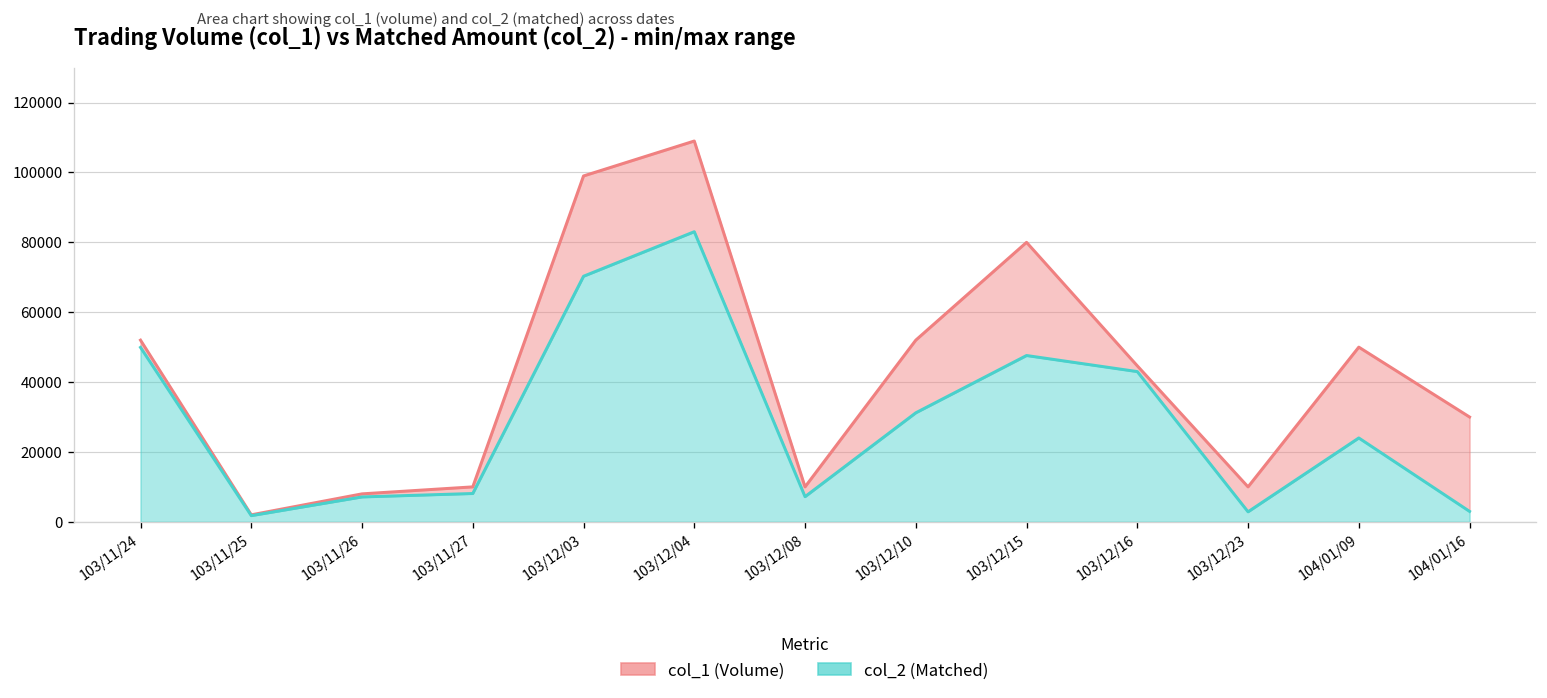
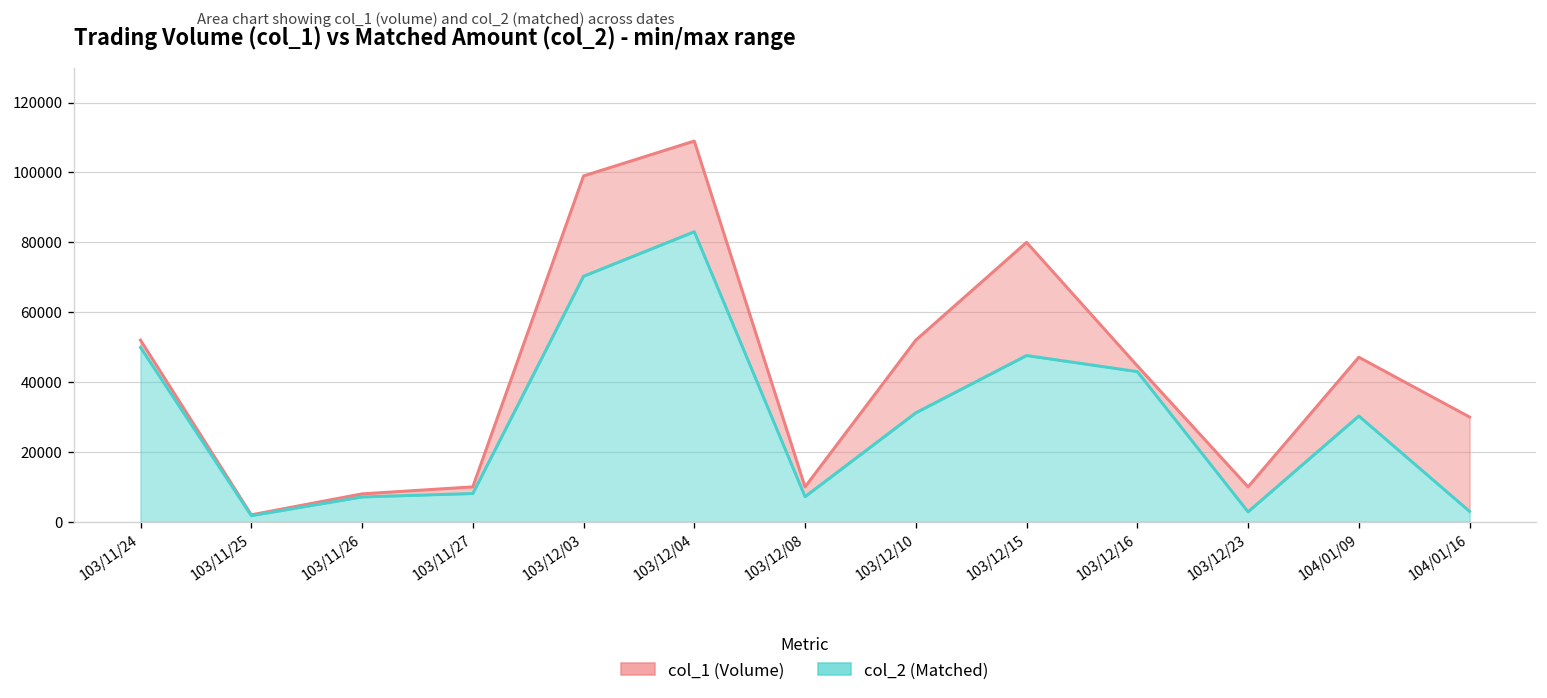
col_1 (Volume), 104/01/09: 50000 -> 47000
col_2 (Matched), 104/01/09: 24000 -> 30000
